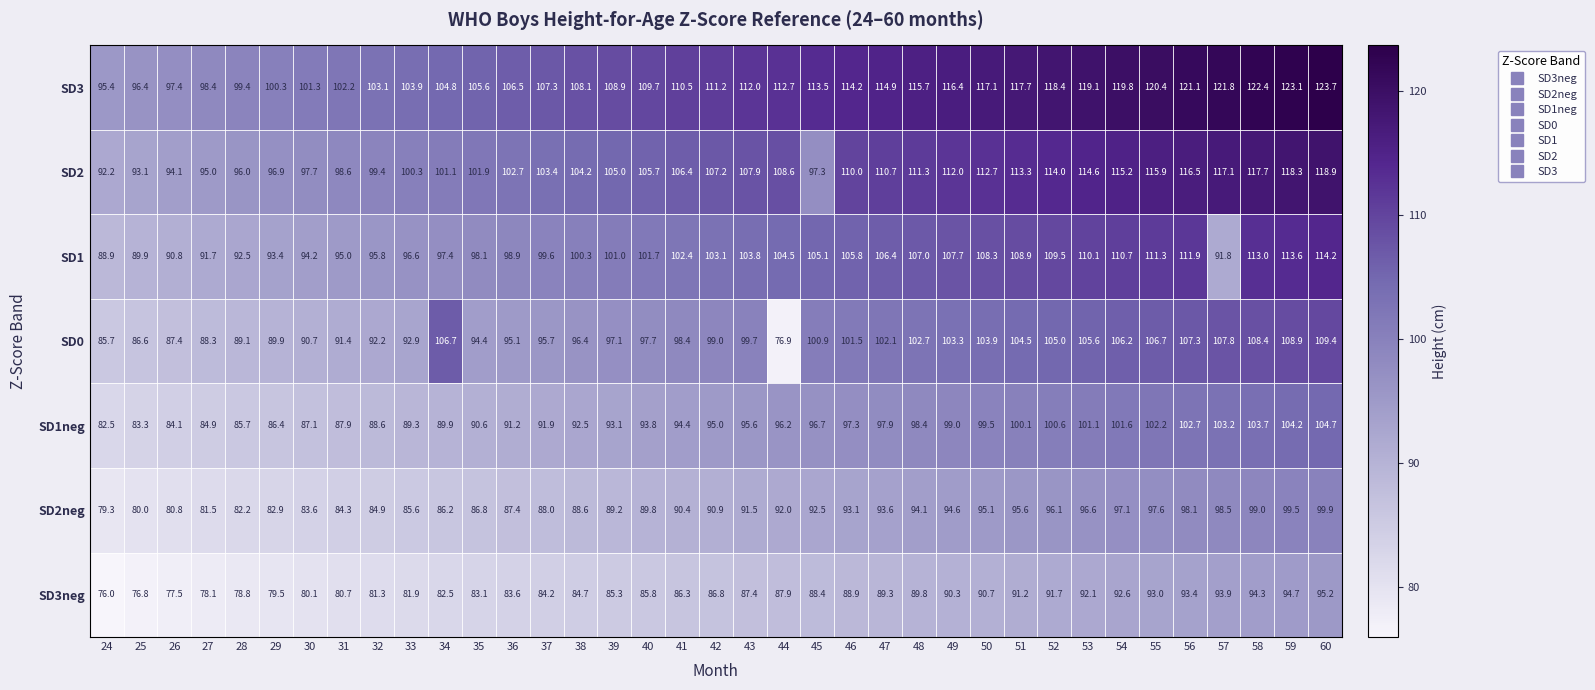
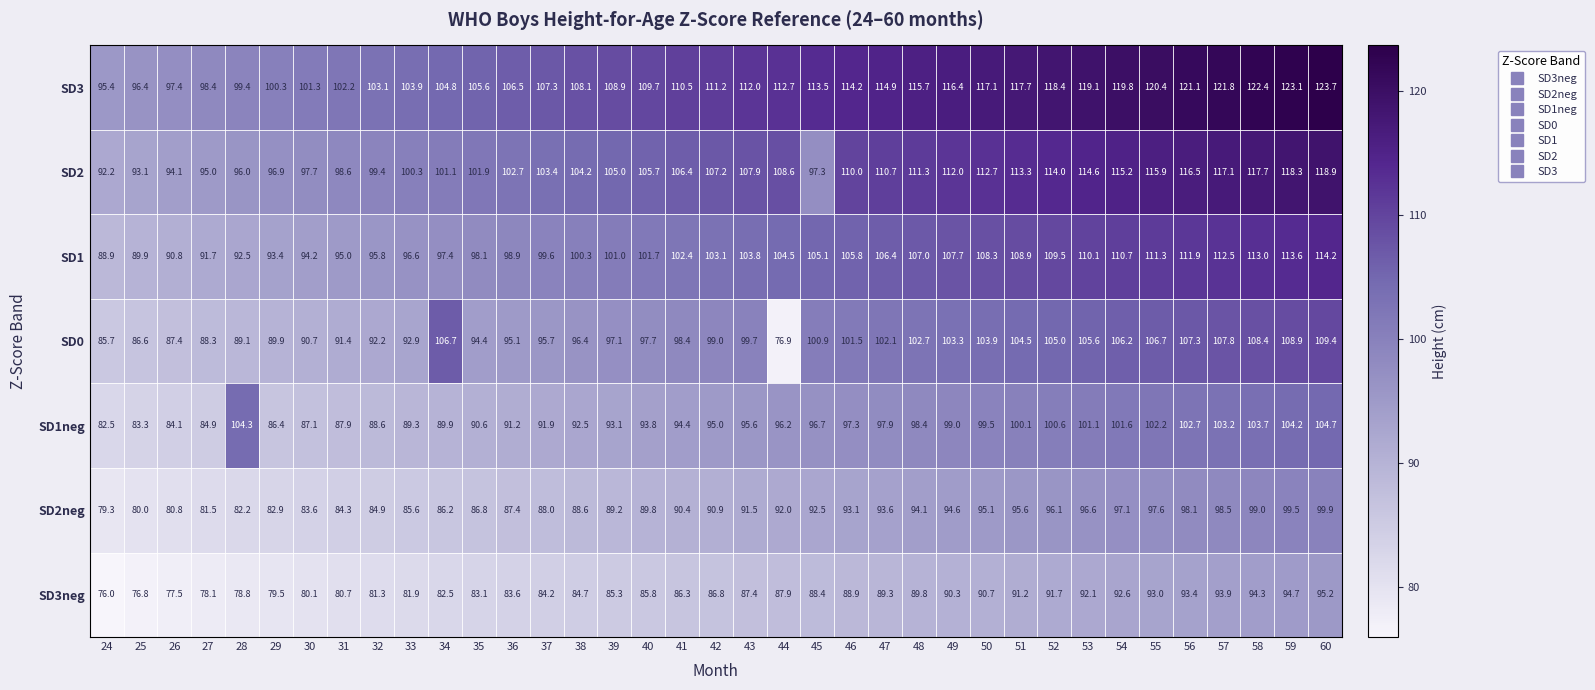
SD1, 57: 91.8 -> 112.5
SD1neg, 28: 85.7 -> 104.3
